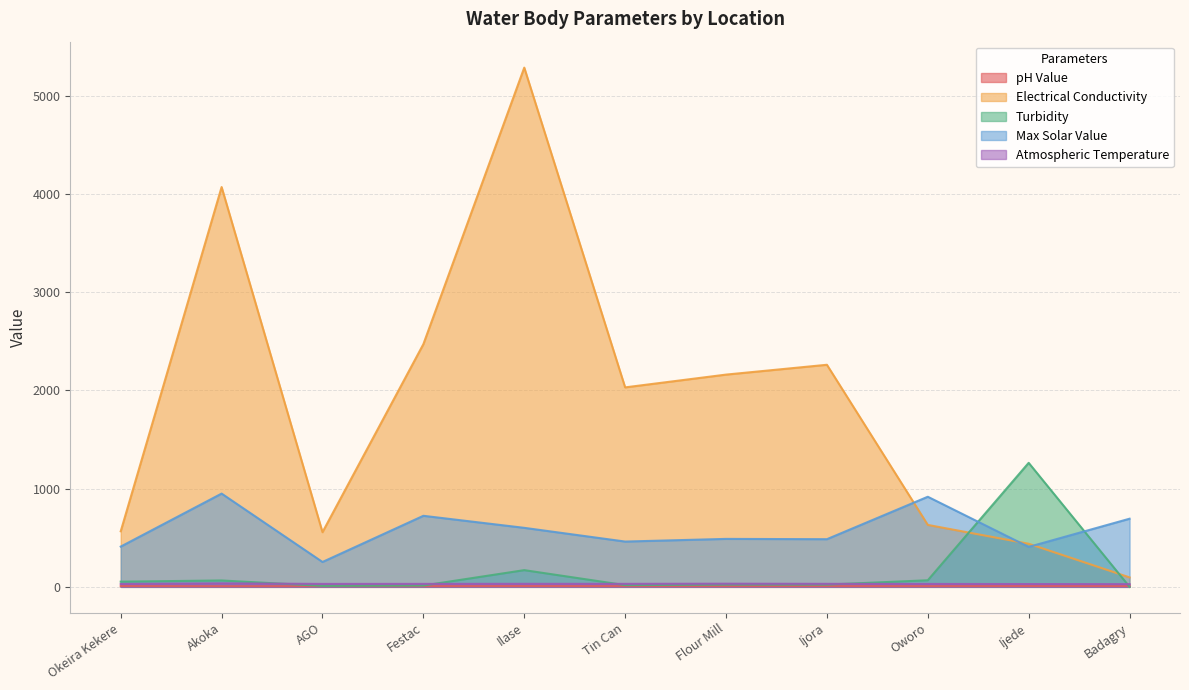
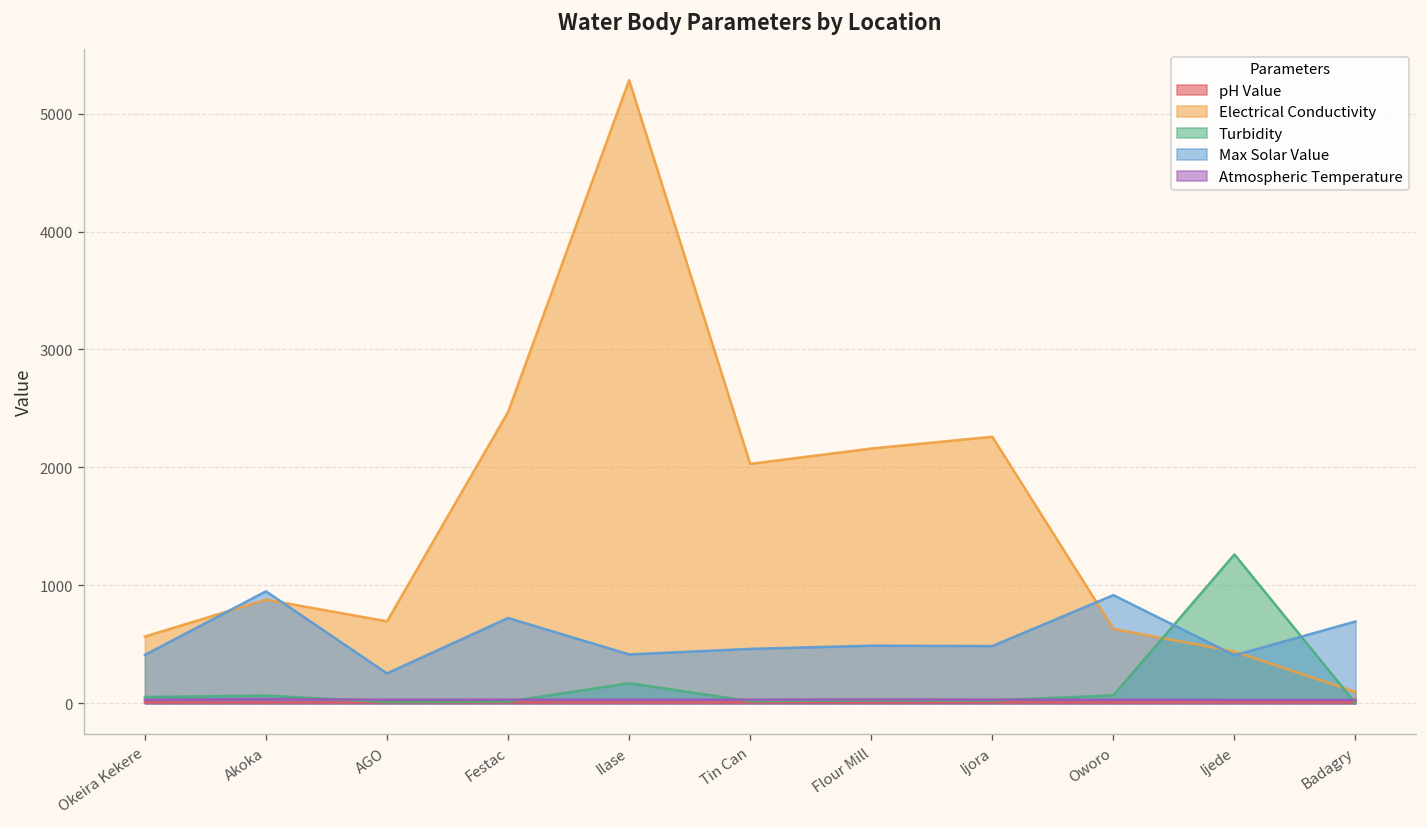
Electrical Conductivity, Akoka: 4100 -> 900
Electrical Conductivity, AGO: 600 -> 700
Max Solar Value, Ilase: 600 -> 400
